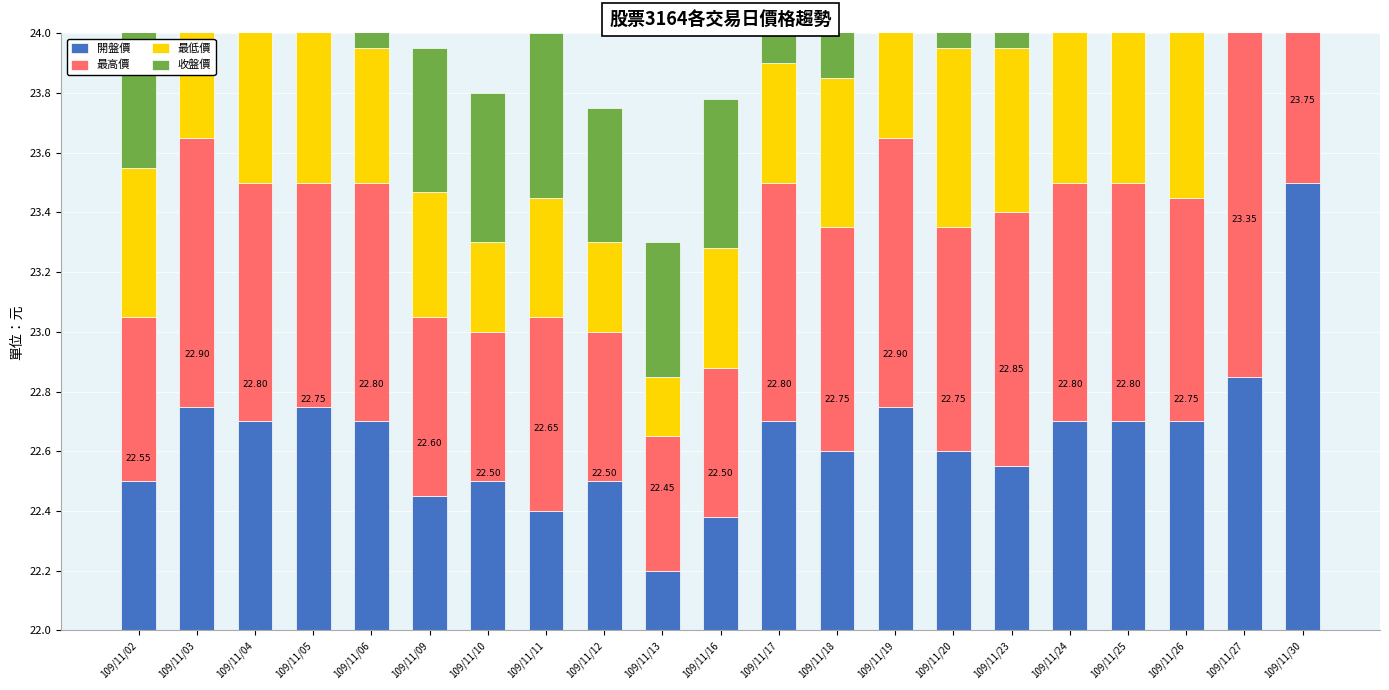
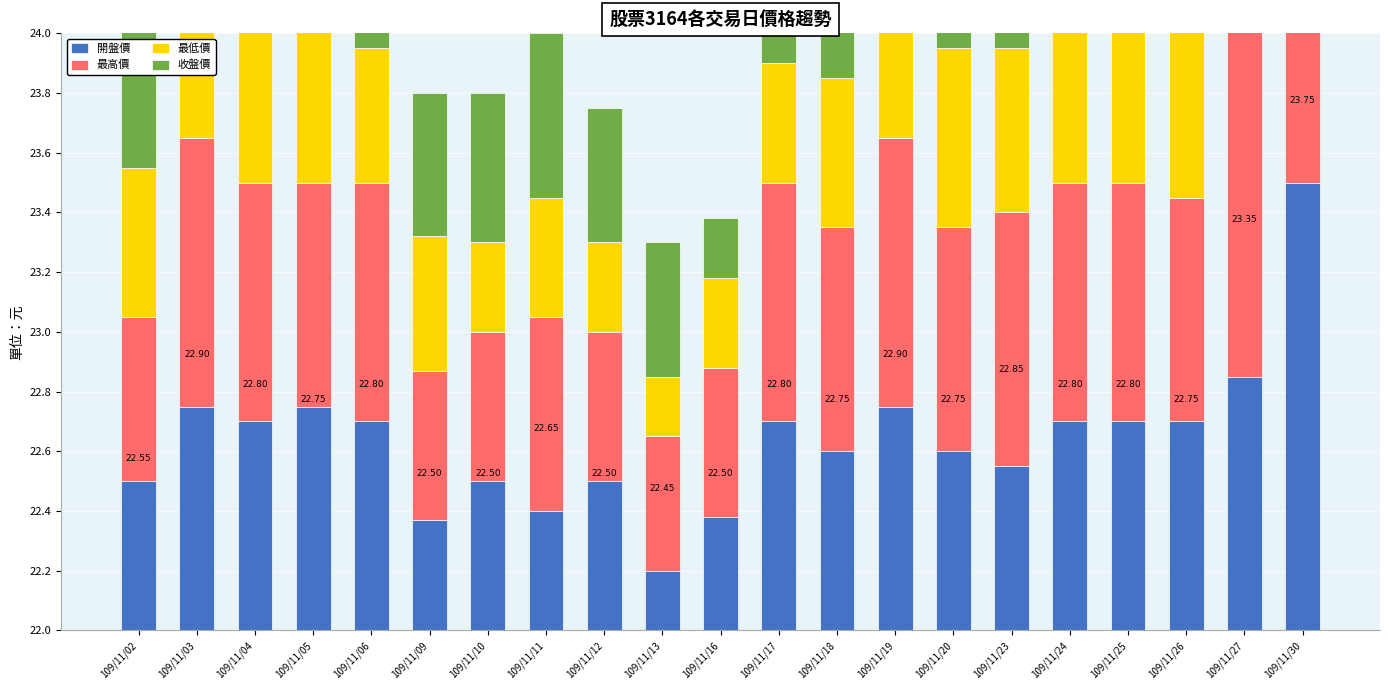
開盤價, 109/11/09: 22.45 -> 22.37
最高價, 109/11/09: 22.60 -> 22.50
最低價, 109/11/09: 0.42 -> 0.45
最低價, 109/11/16: 0.40 -> 0.30
收盤價, 109/11/16: 0.50 -> 0.20
